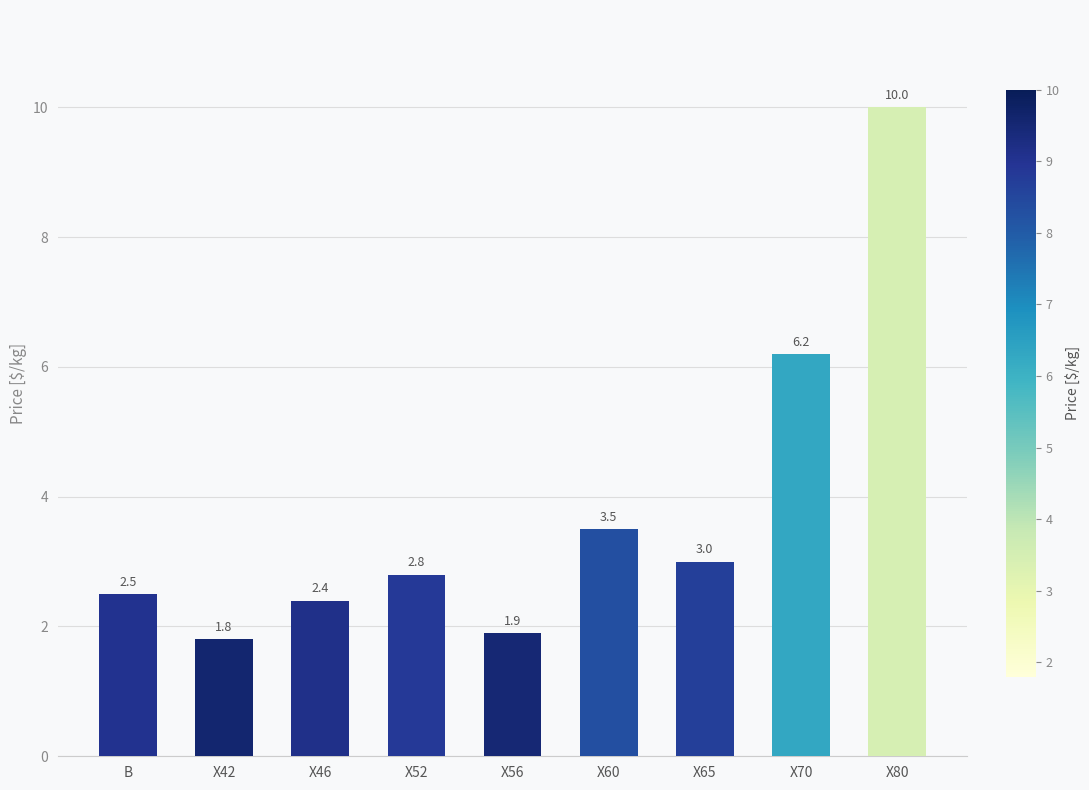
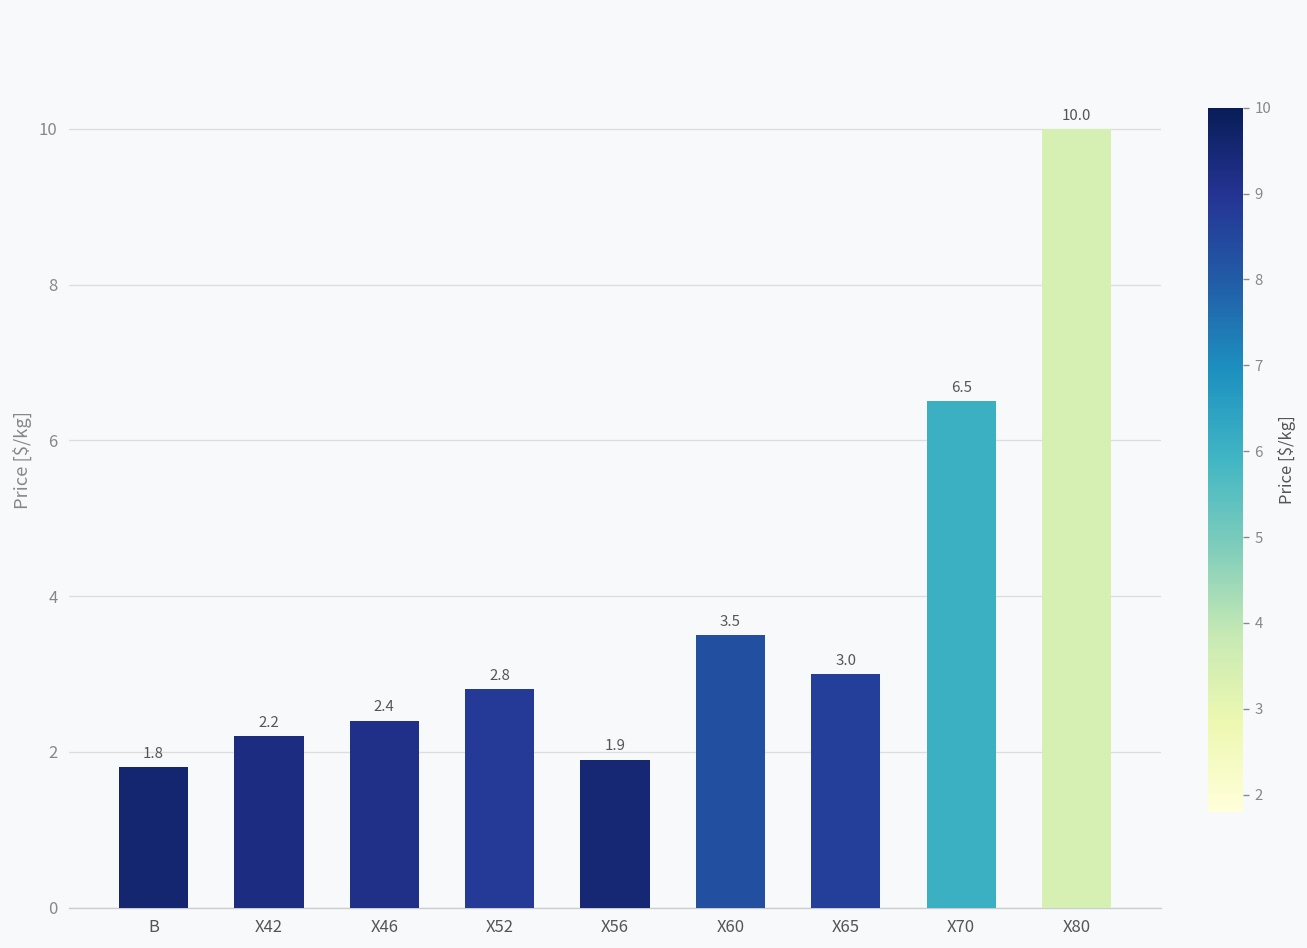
B: 2.5 -> 1.8
X42: 1.8 -> 2.2
X70: 6.2 -> 6.5
